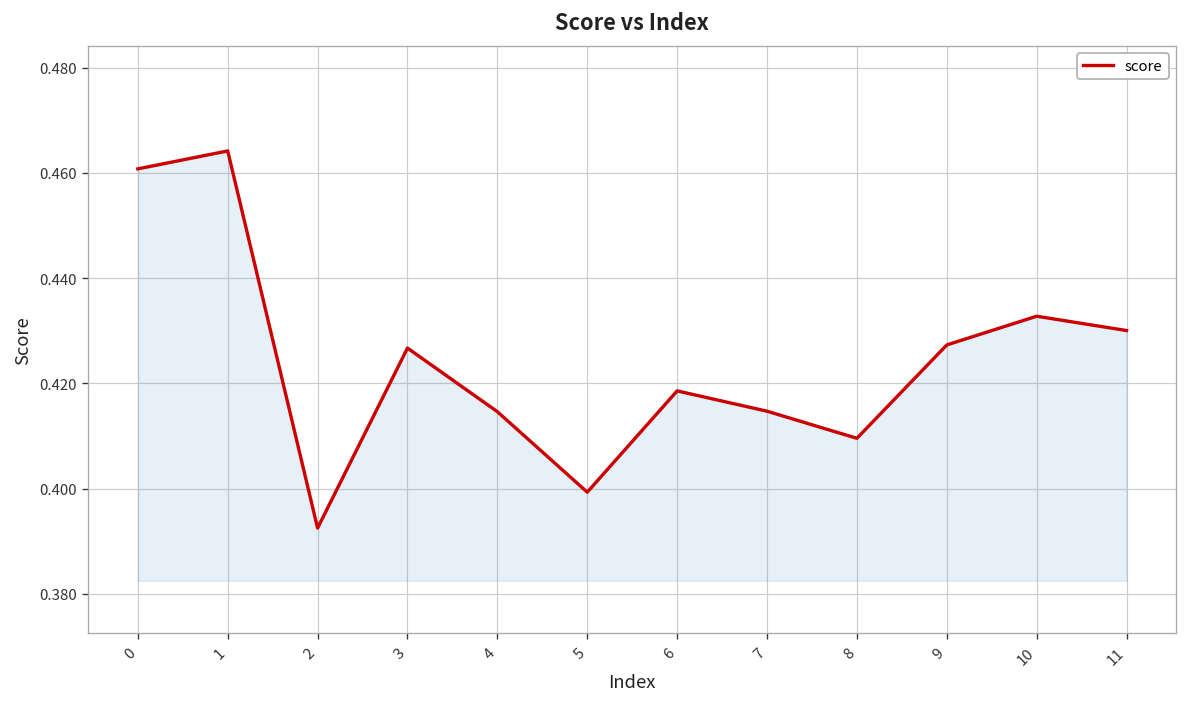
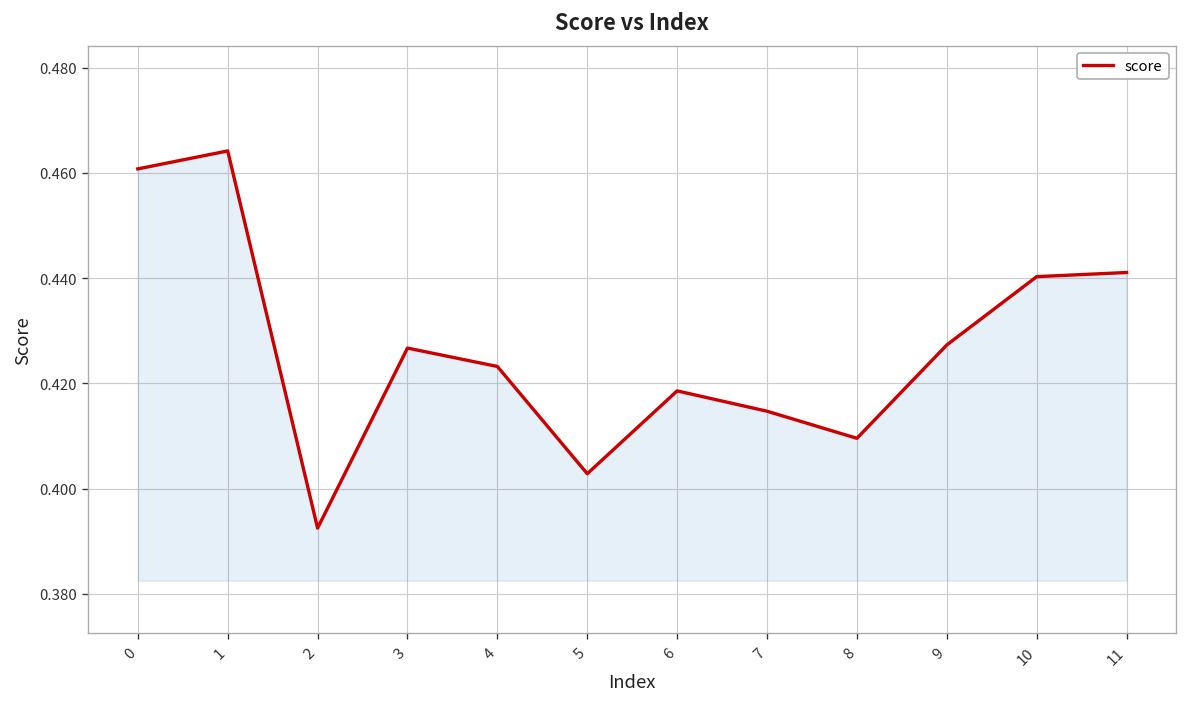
4: 0.415 -> 0.423
5: 0.399 -> 0.403
10: 0.433 -> 0.440
11: 0.430 -> 0.441
